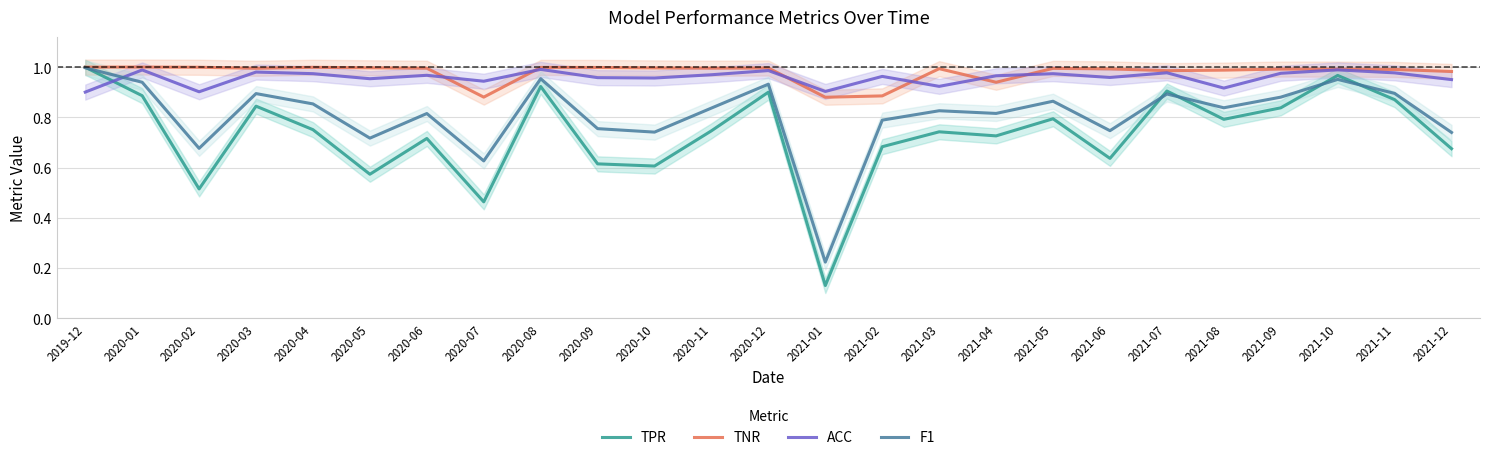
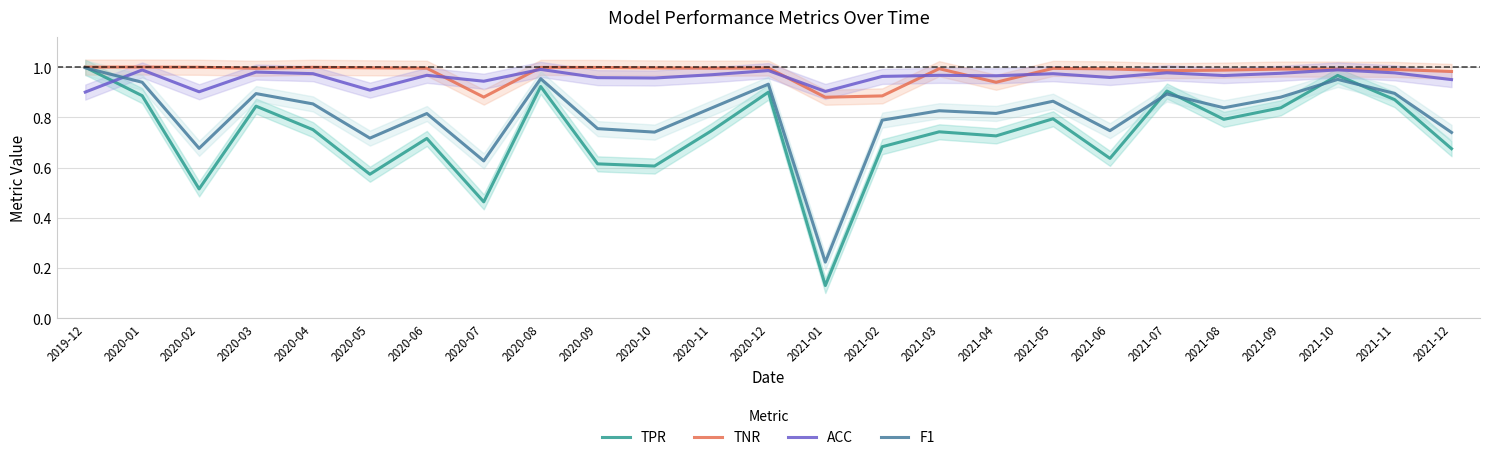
ACC, 2020-05: 0.95 -> 0.91
ACC, 2021-03: 0.92 -> 0.97
ACC, 2021-08: 0.92 -> 0.97
